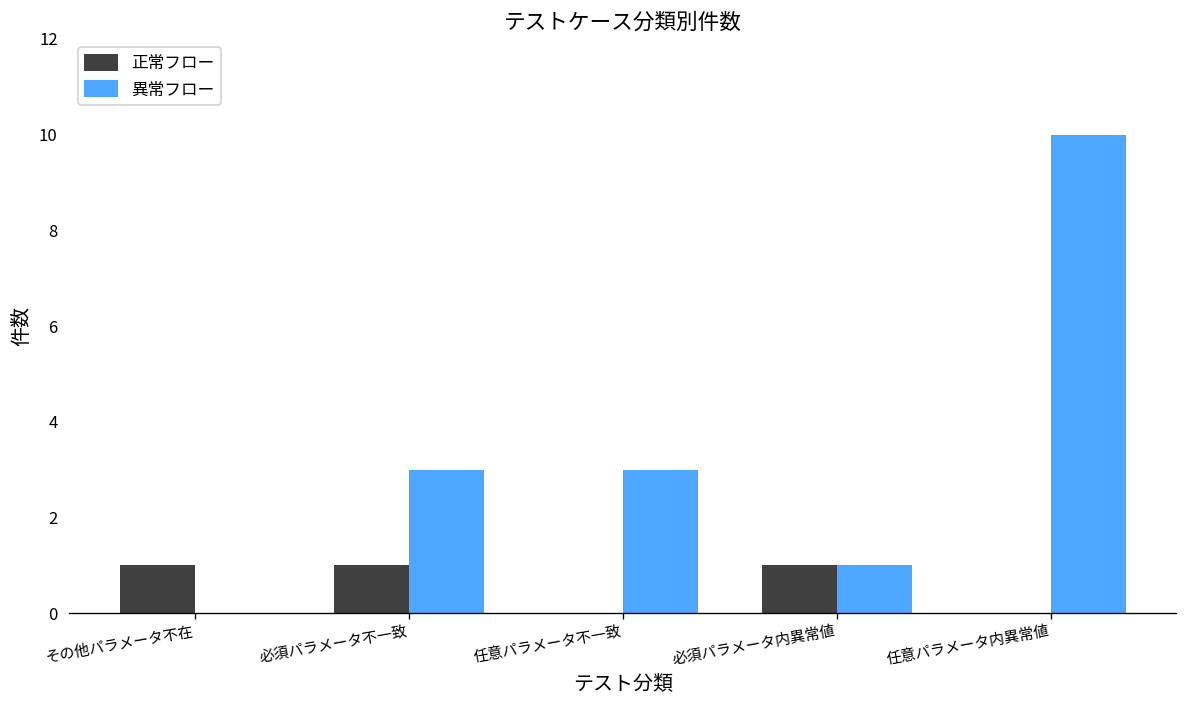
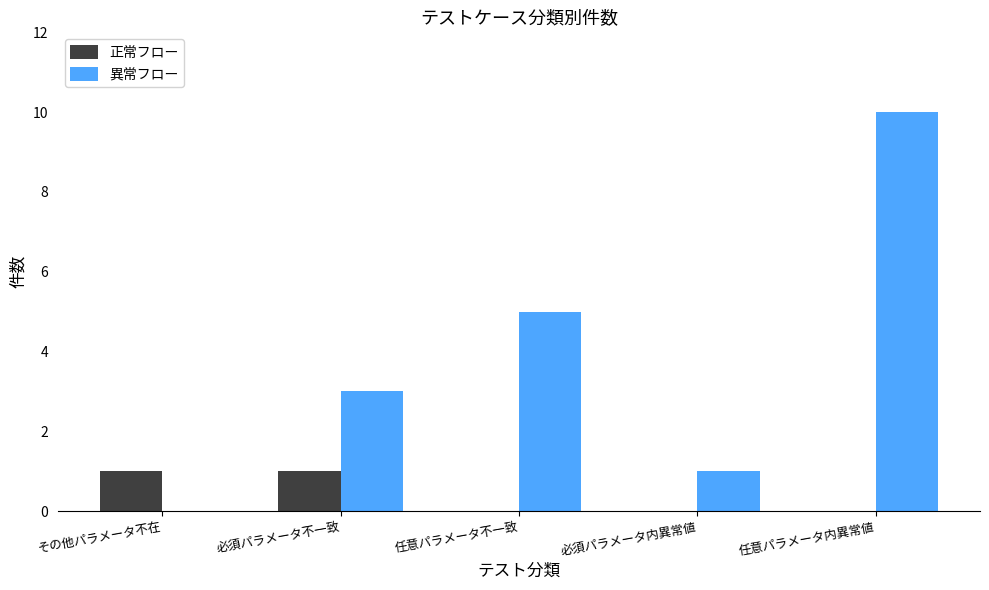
異常フロー, 任意パラメータ不一致: 3 -> 5
正常フロー, 必須パラメータ内異常値: 1 -> 0
